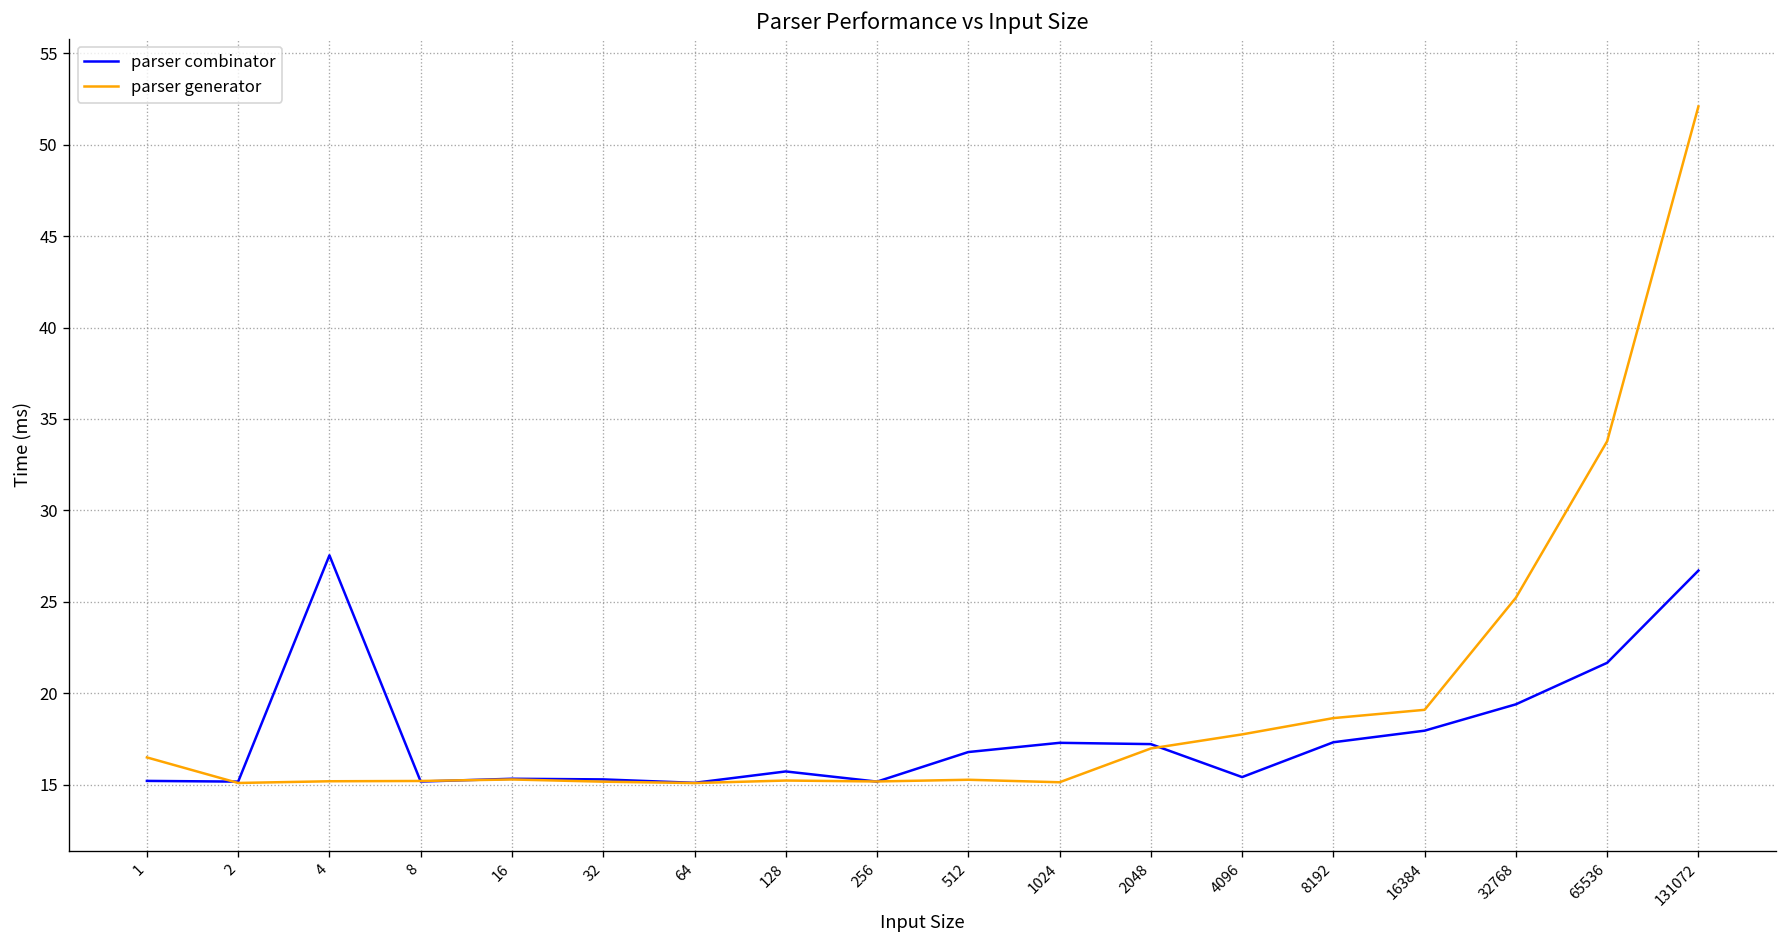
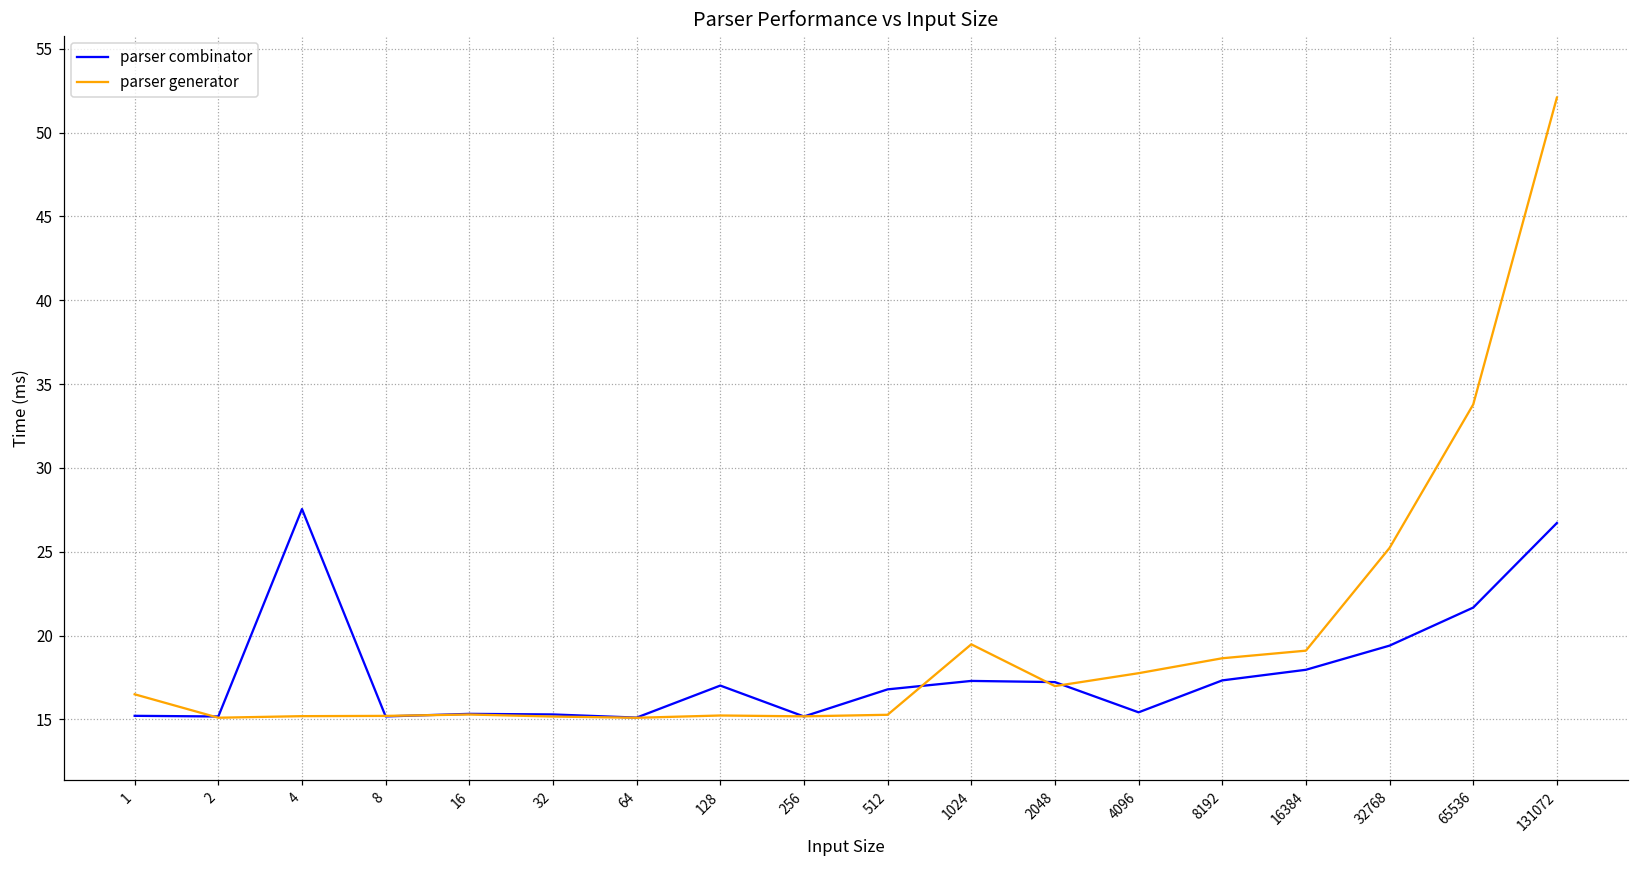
parser combinator, 128: 15.7 -> 17.0
parser generator, 1024: 15.1 -> 19.5
